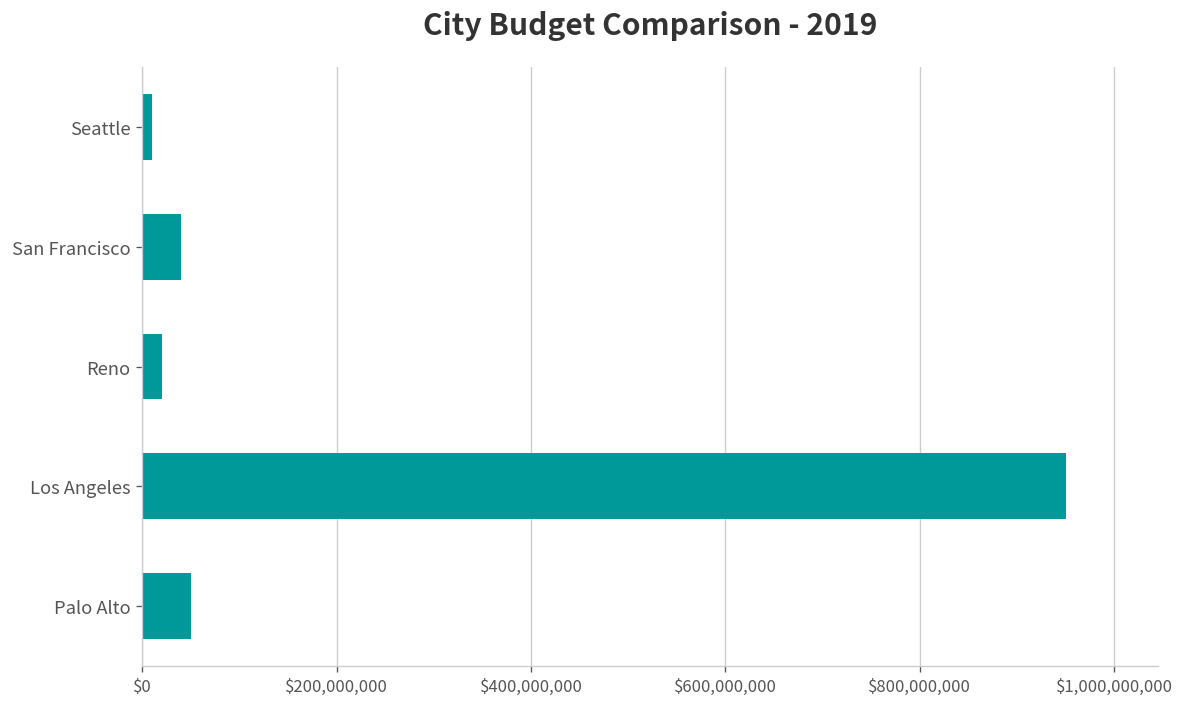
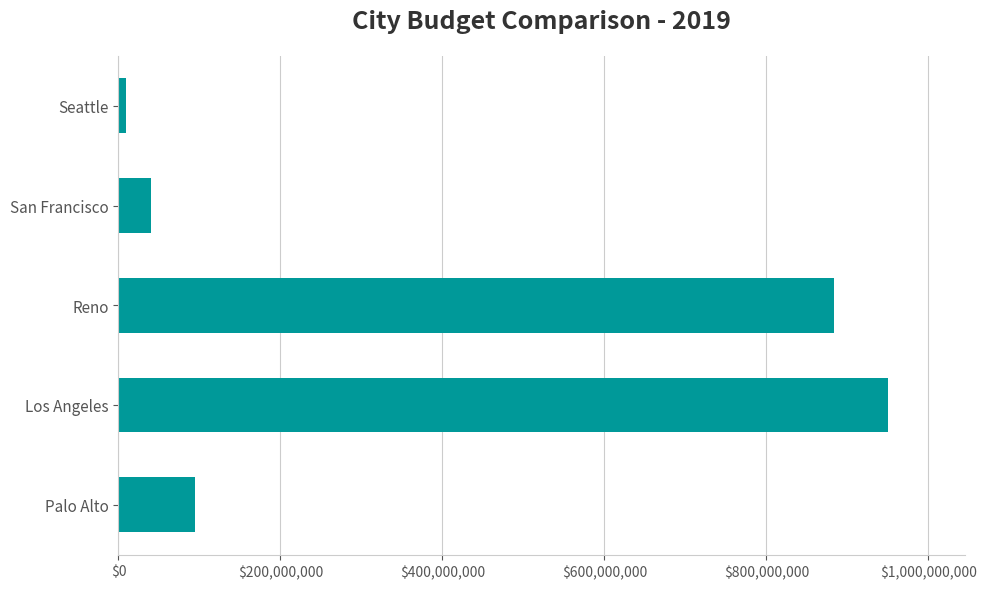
Reno: $20,000,000 -> $880,000,000
Palo Alto: $50,000,000 -> $100,000,000
